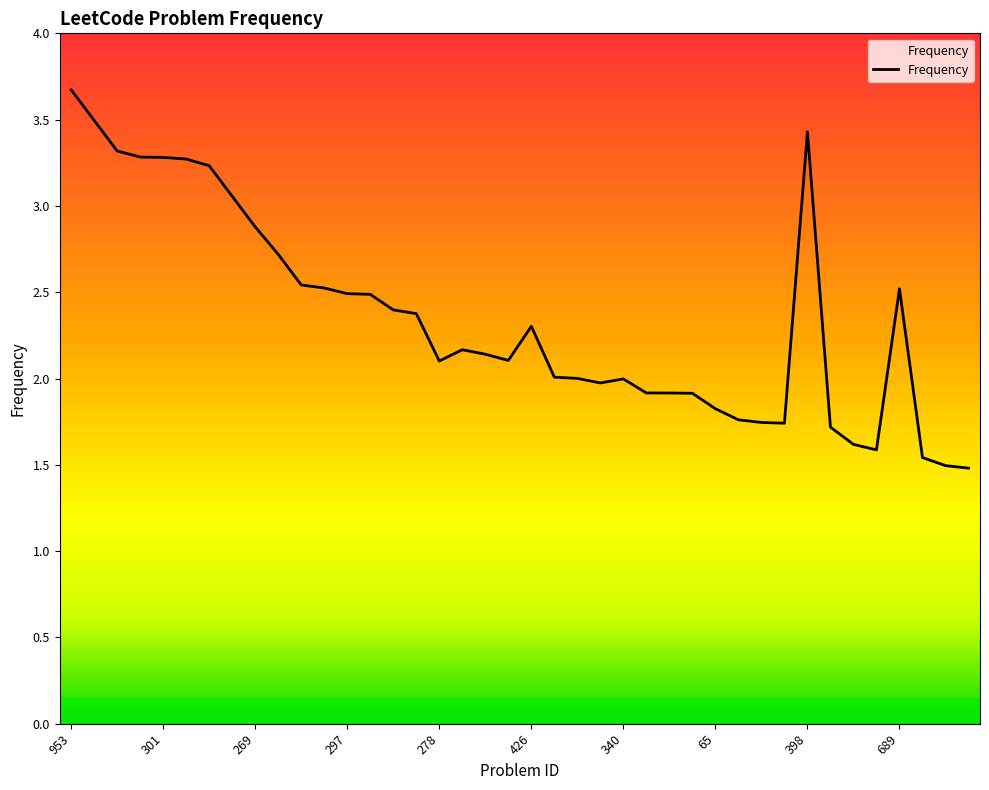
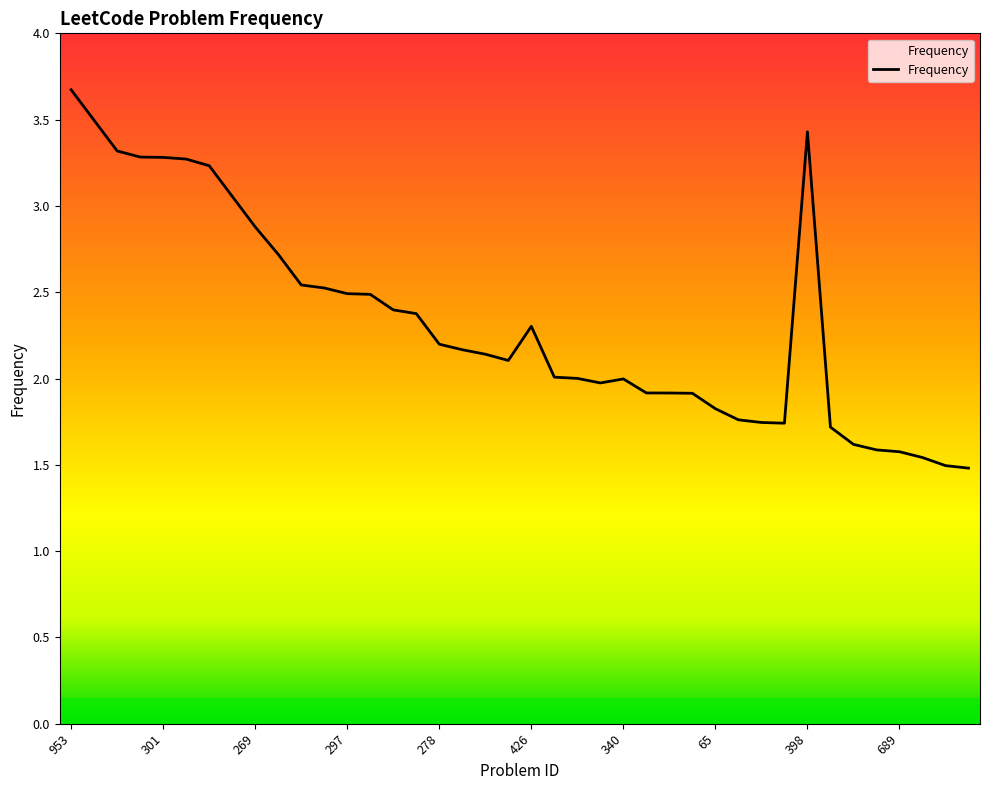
278: 2.10 -> 2.20
689: 2.52 -> 1.58
